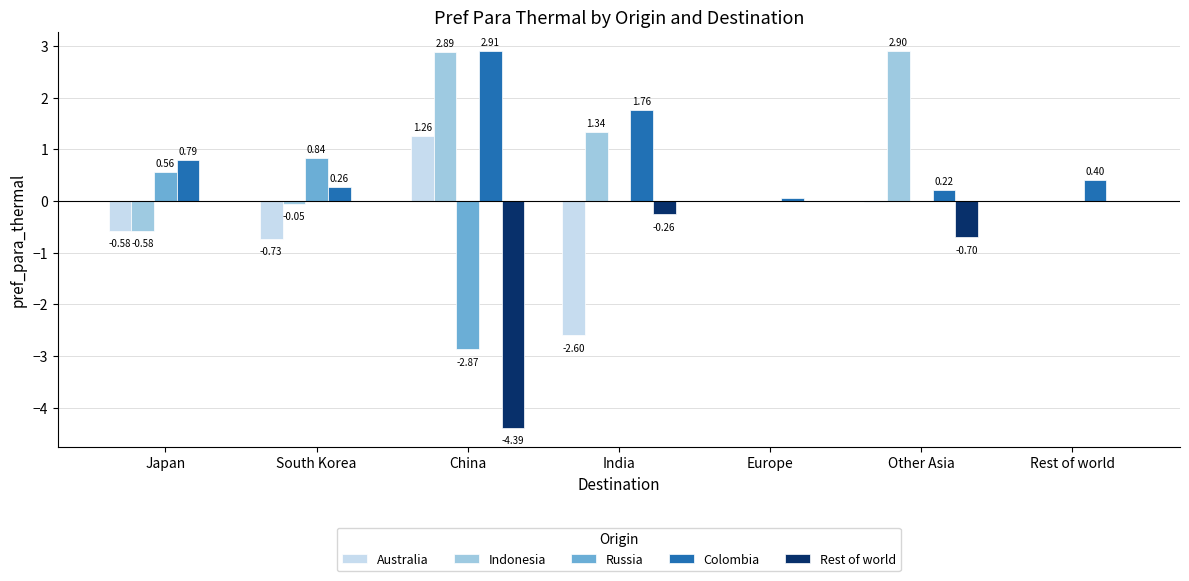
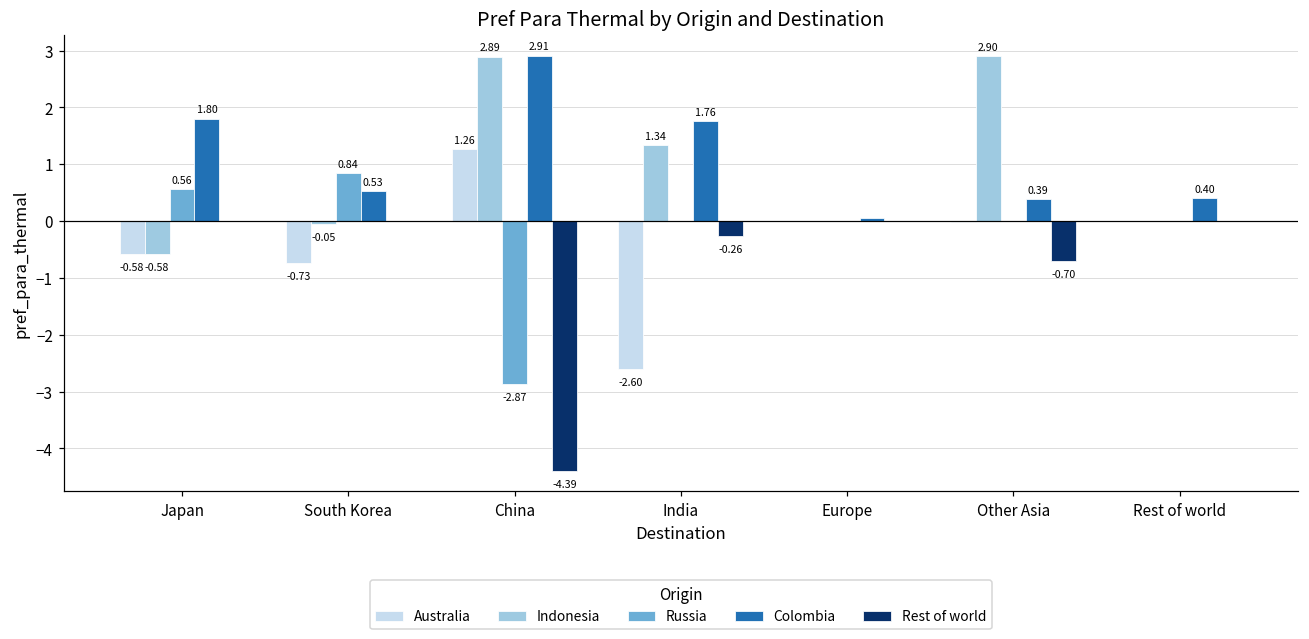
Colombia, Japan: 0.79 -> 1.80
Colombia, South Korea: 0.26 -> 0.53
Colombia, Other Asia: 0.22 -> 0.39
